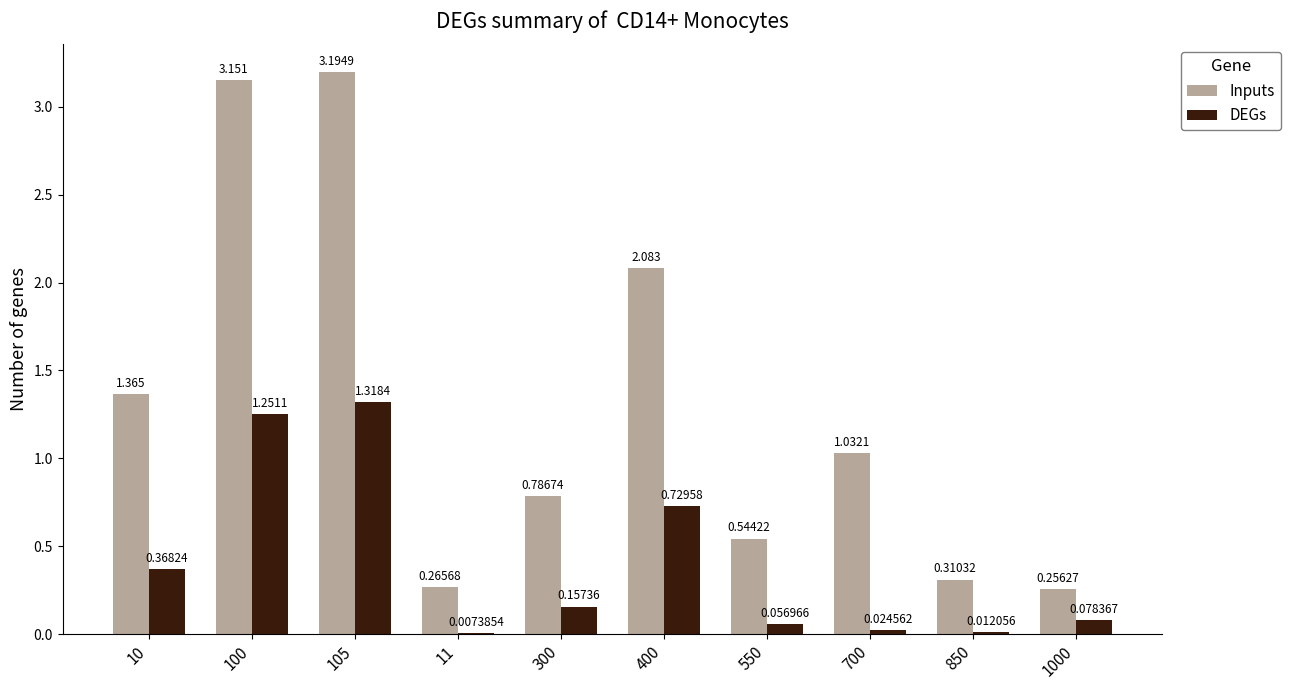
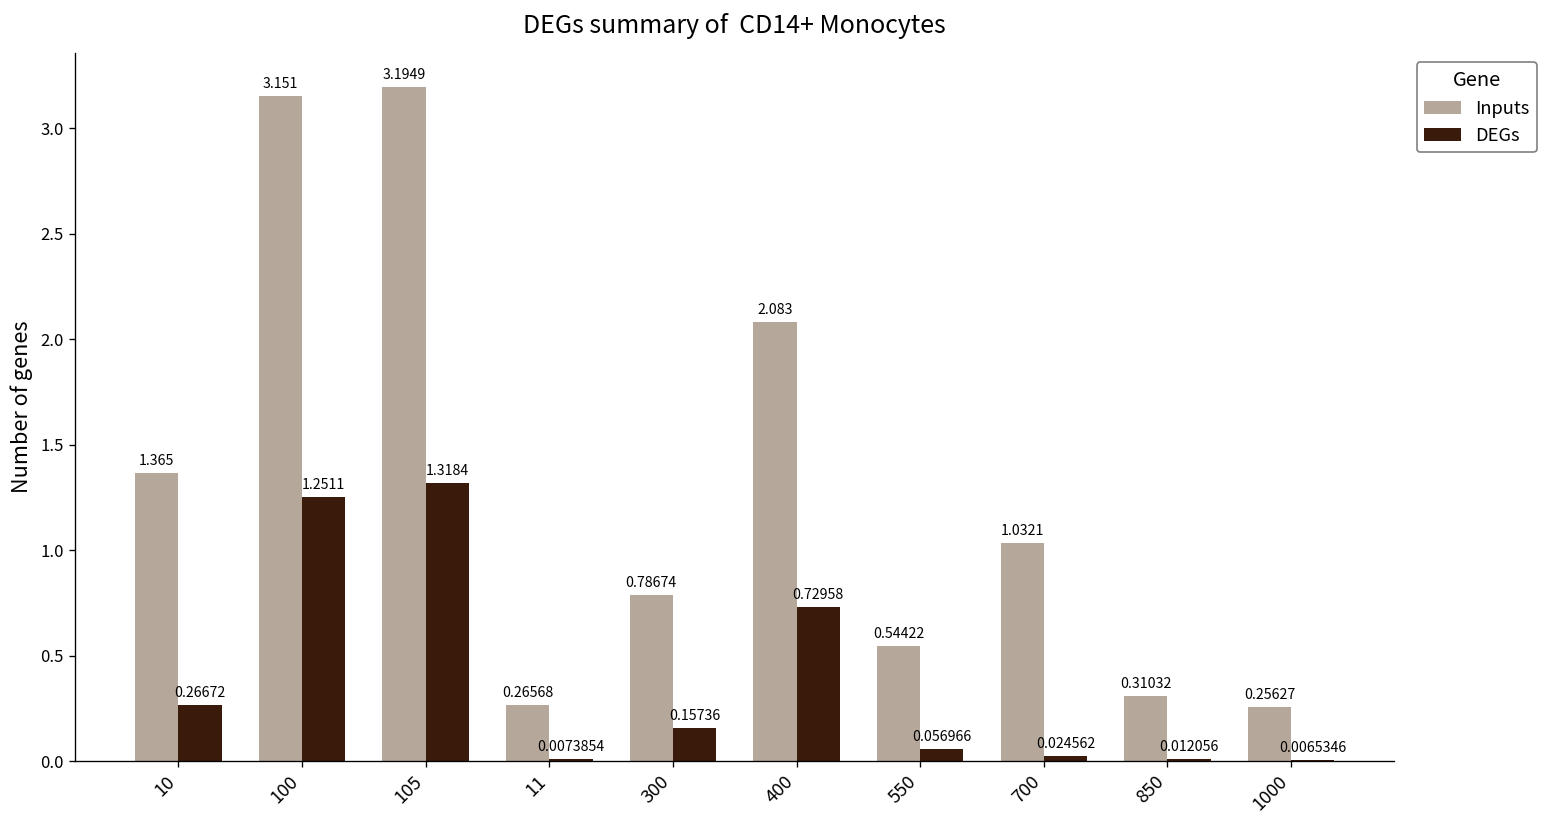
DEGs, 10: 0.36824 -> 0.26672
DEGs, 1000: 0.078367 -> 0.0065346
